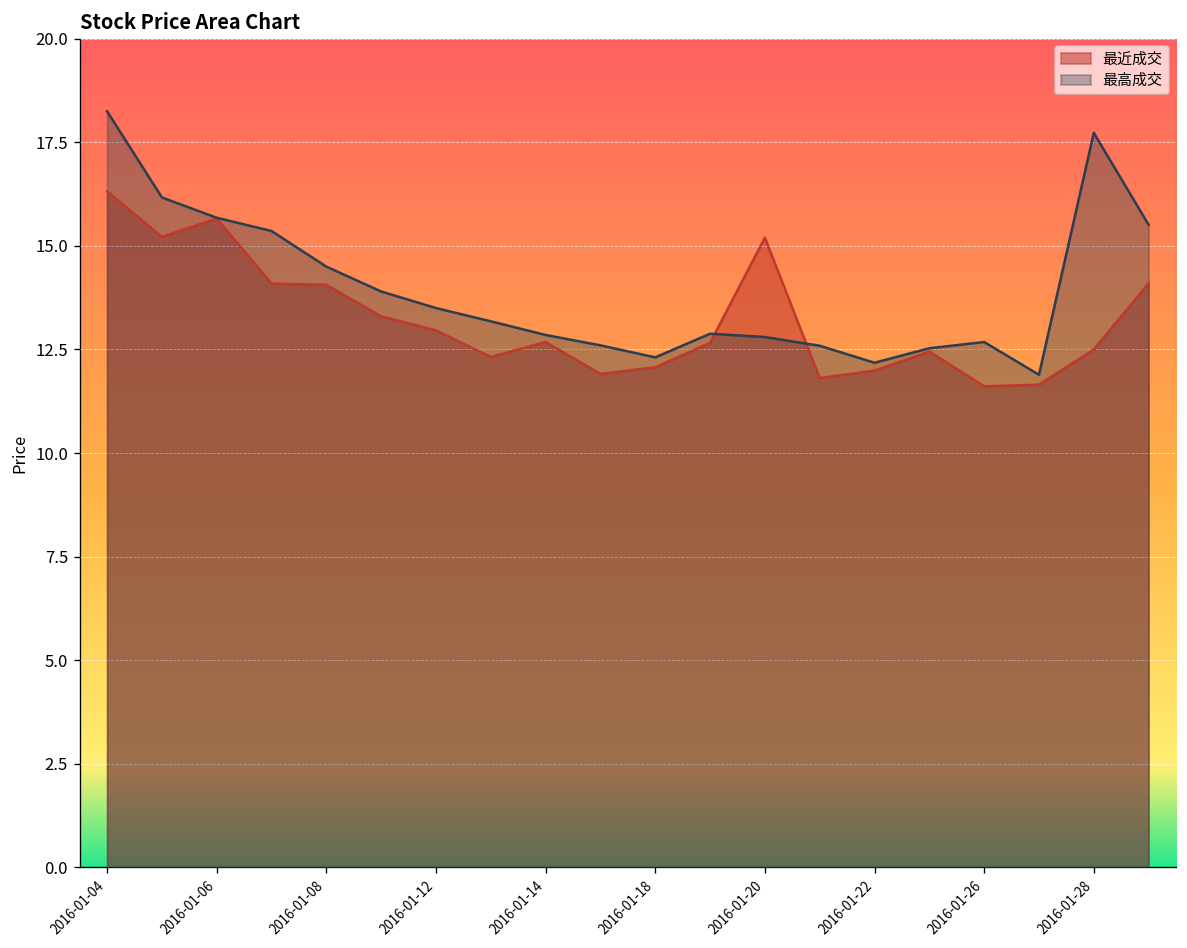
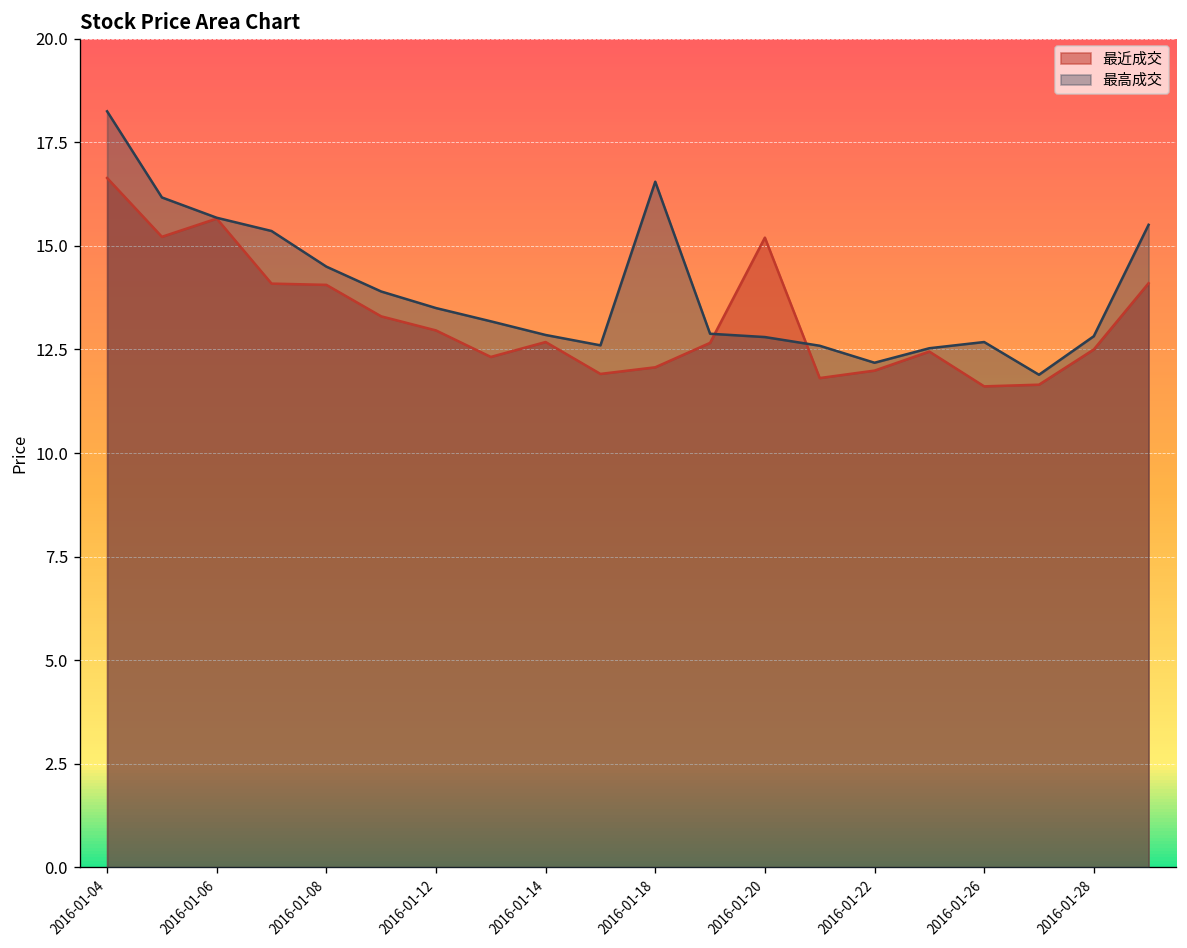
最近成交, 2016-01-04: 16.3 -> 16.6
最高成交, 2016-01-18: 12.3 -> 16.6
最高成交, 2016-01-28: 17.7 -> 12.8
